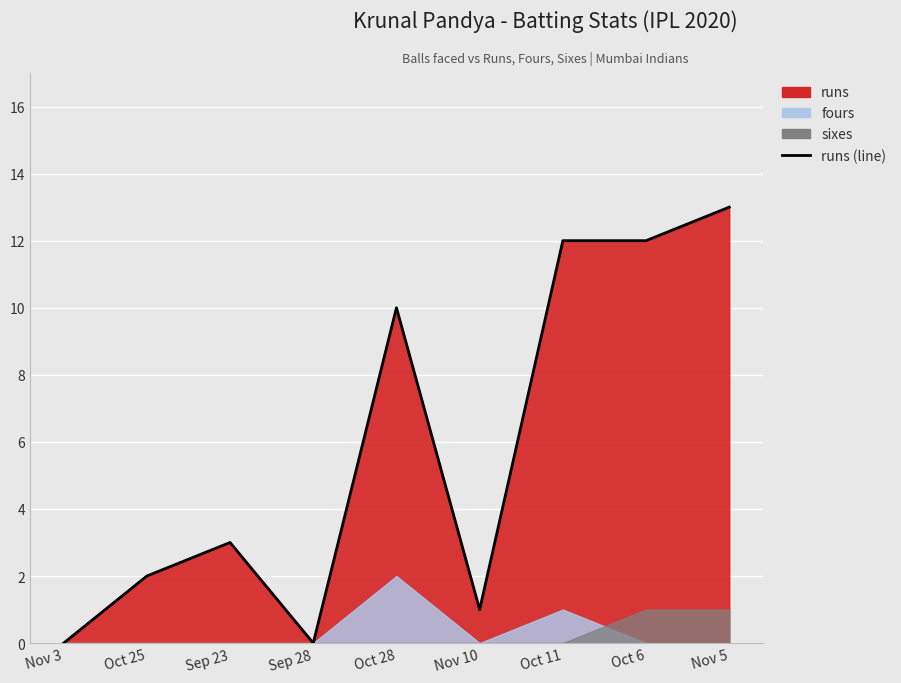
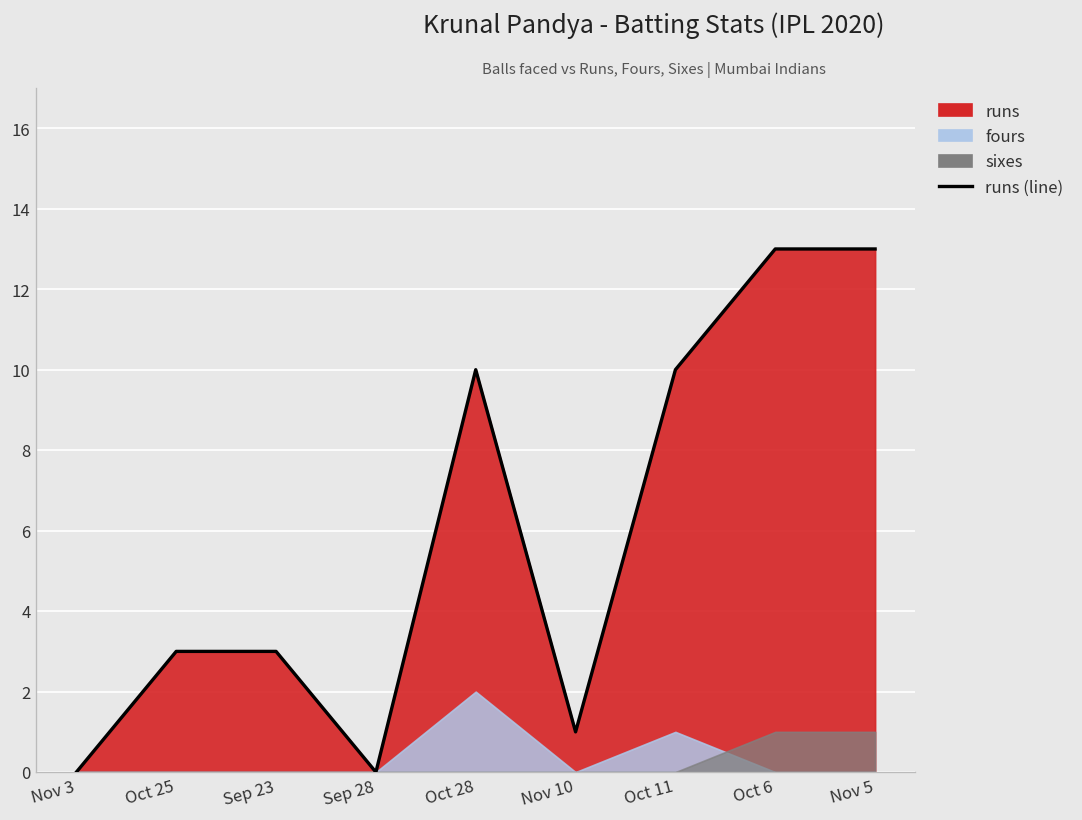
runs, Oct 25: 2 -> 3
runs, Oct 11: 12 -> 10
runs, Oct 6: 12 -> 13
